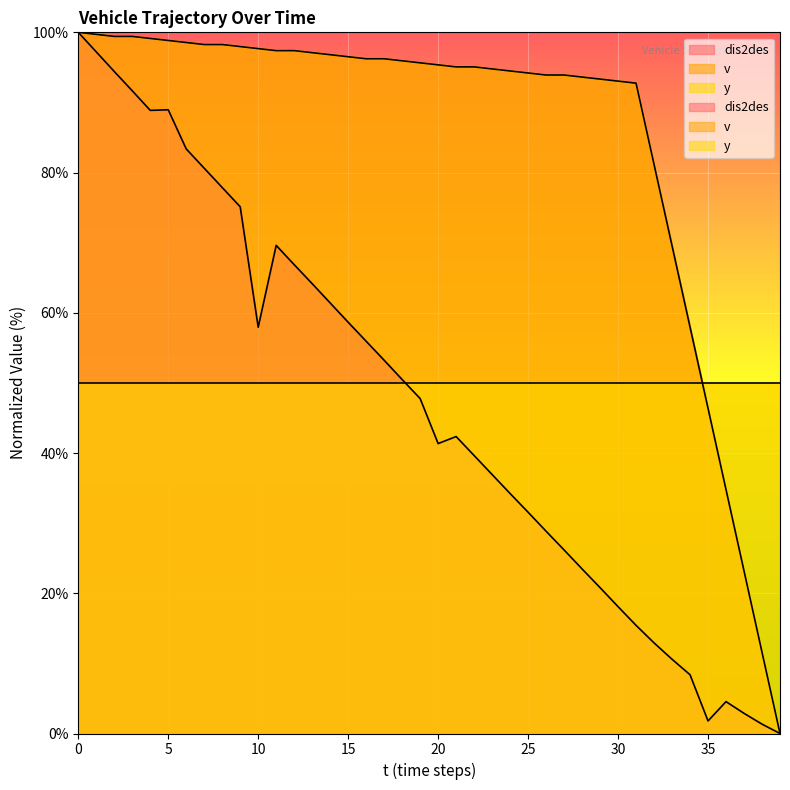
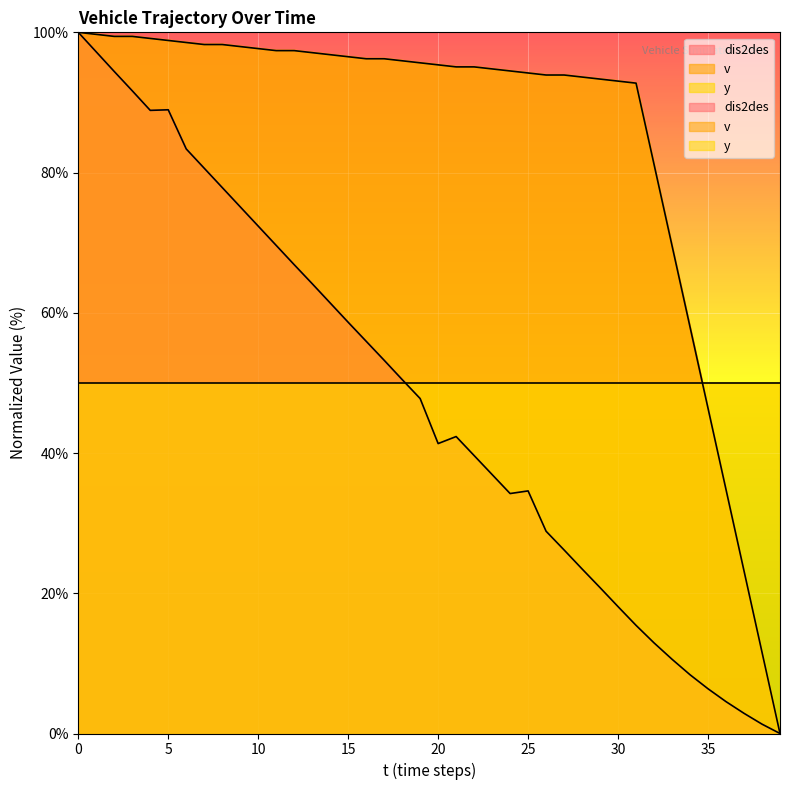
dis2des, 10: 58% -> 72%
dis2des, 25: 32% -> 35%
dis2des, 35: 2% -> 6%
